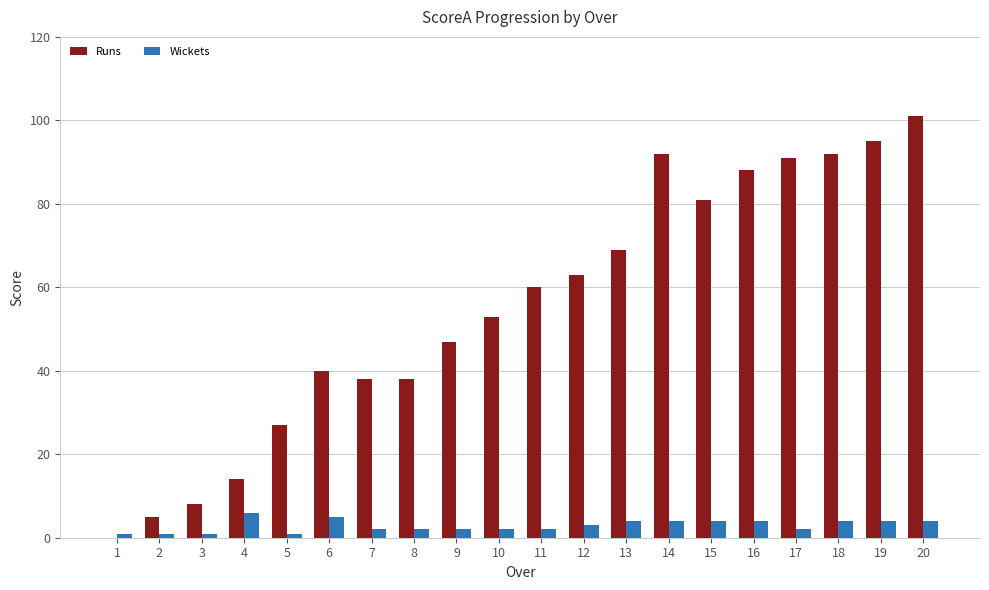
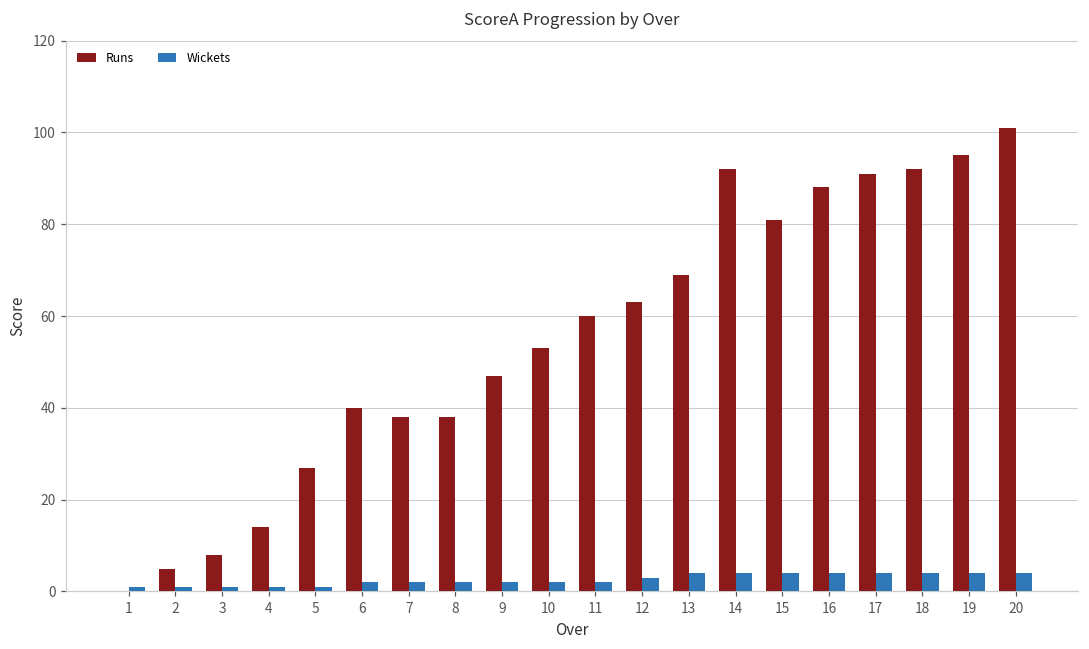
Wickets, 4: 6 -> 1
Wickets, 6: 5 -> 2
Wickets, 17: 2 -> 4
